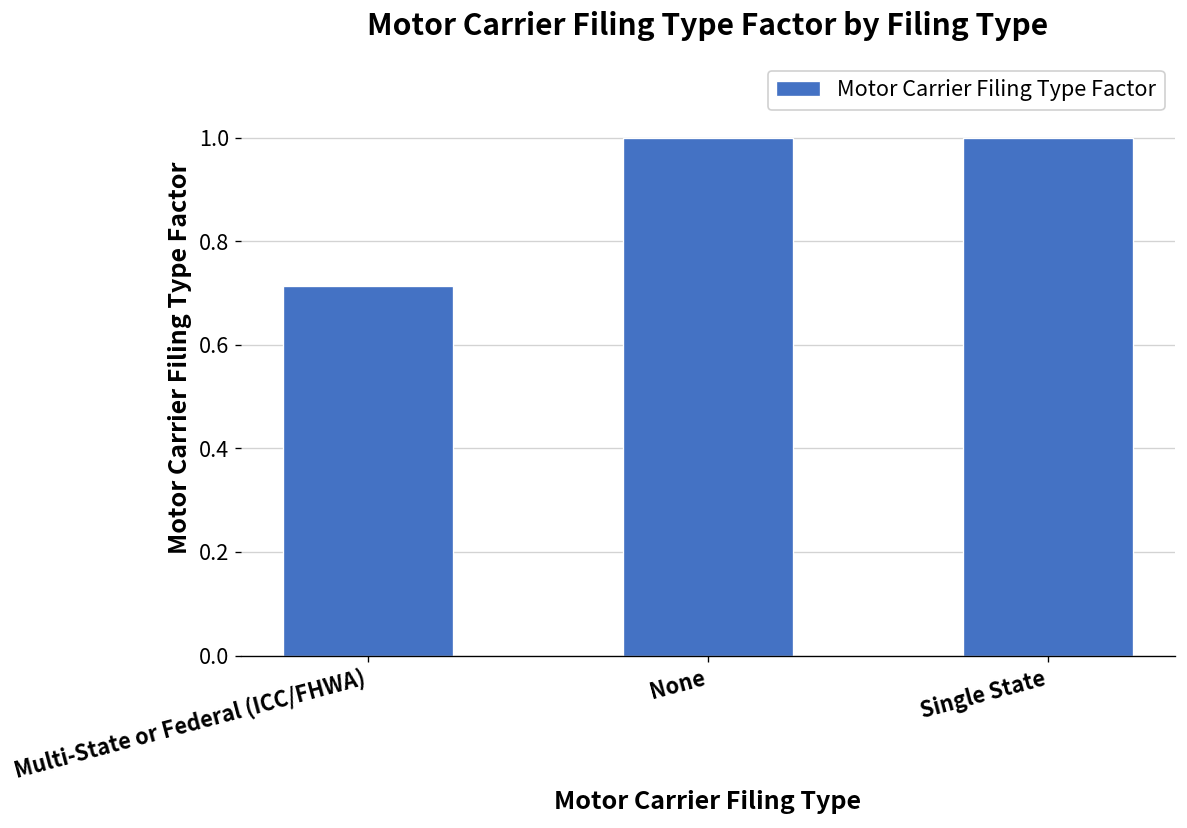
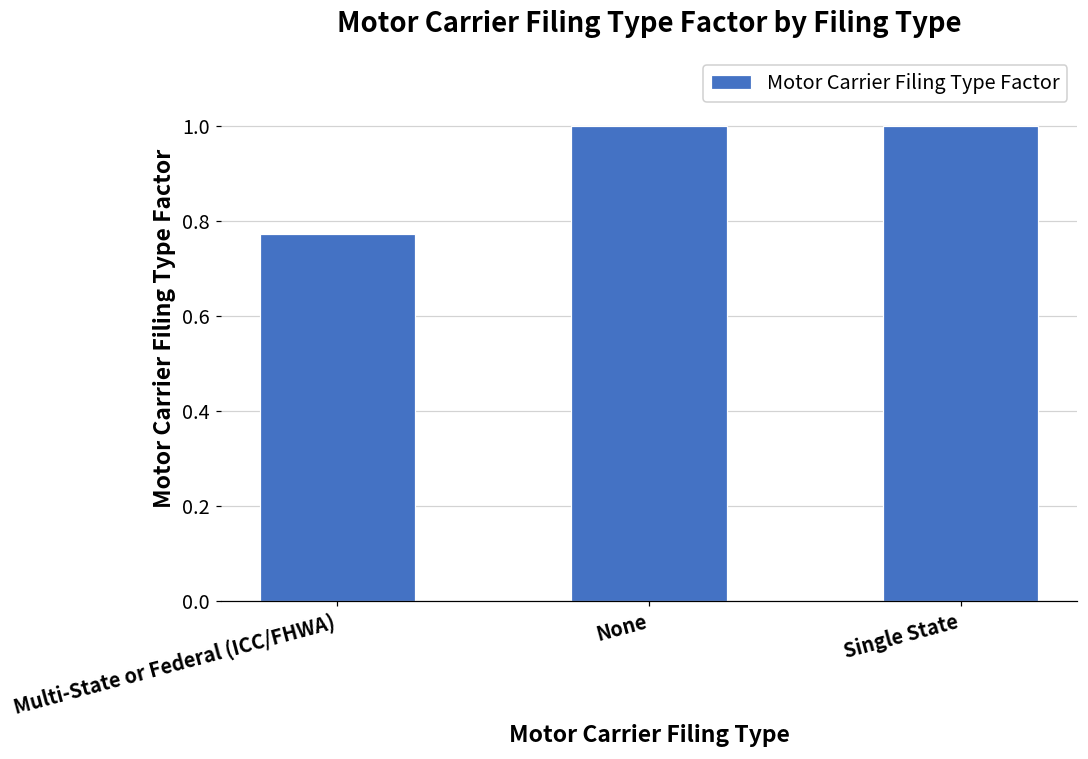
Multi-State or Federal (ICC/FHWA): 0.71 -> 0.77
